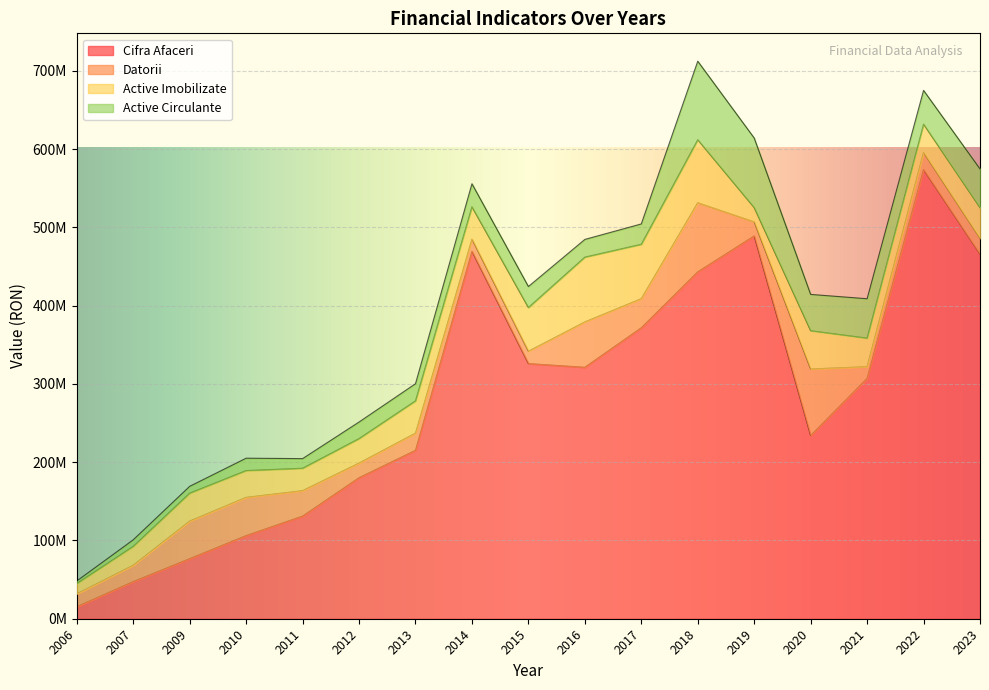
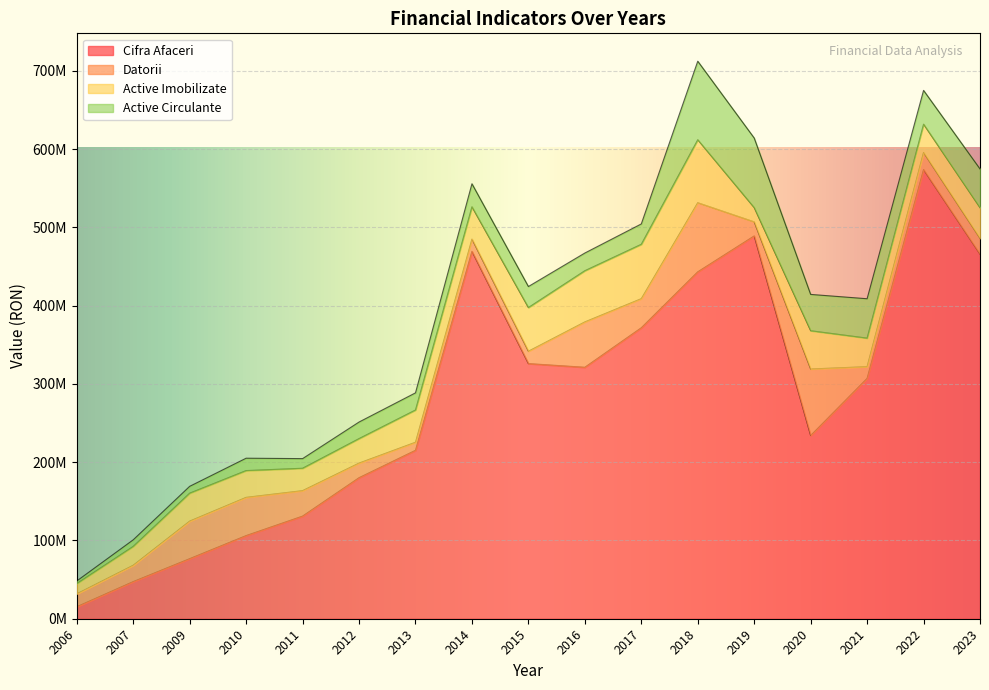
Datorii, 2013: 20000000 -> 10000000
Active Imobilizate, 2016: 80000000 -> 70000000
